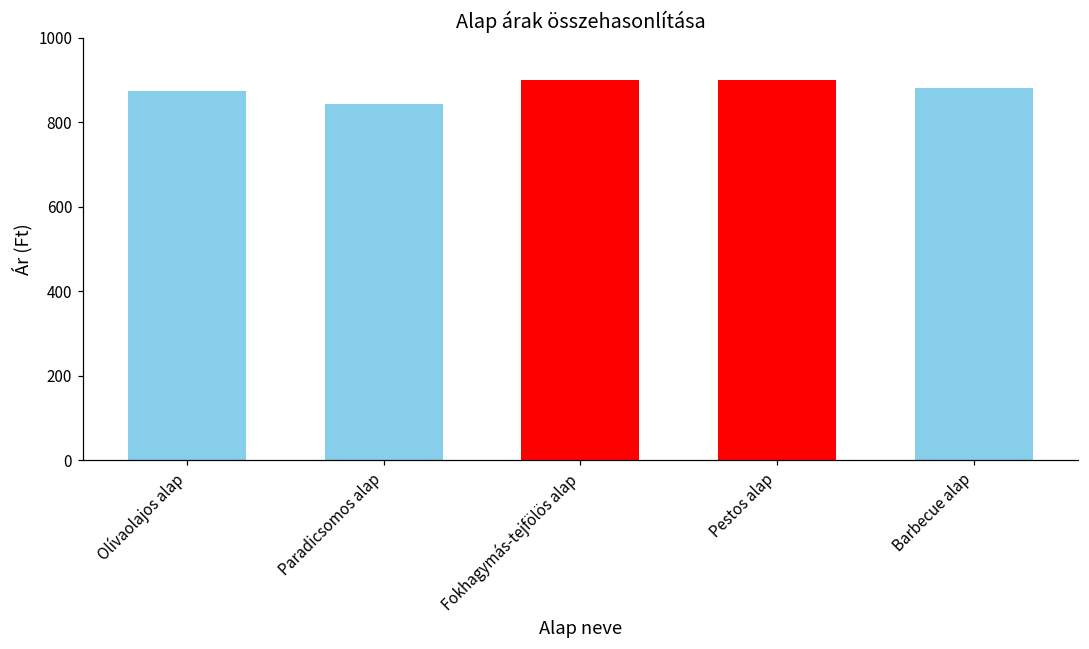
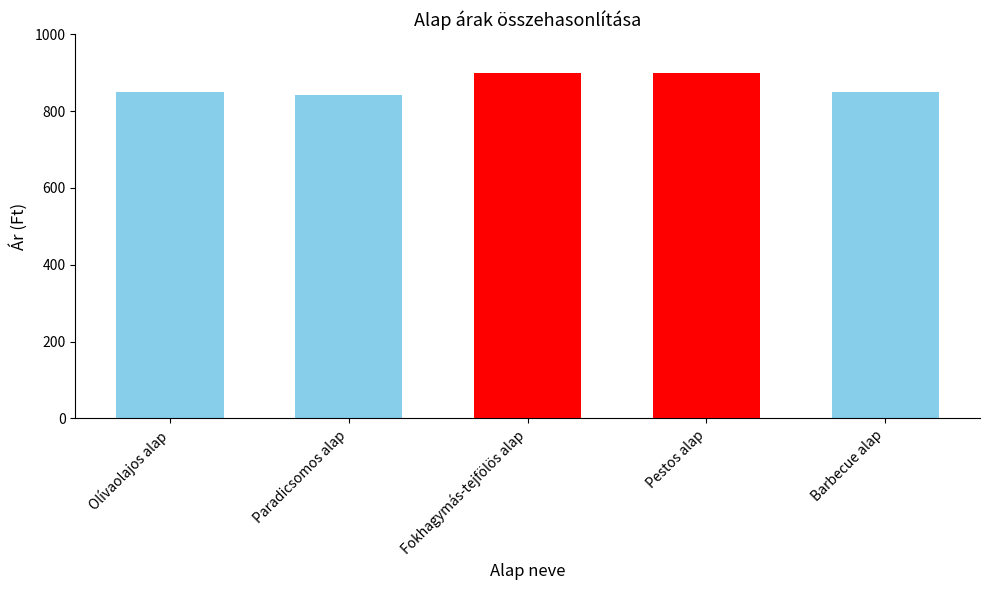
Olívaolajos alap: 870 -> 850
Barbecue alap: 880 -> 850
